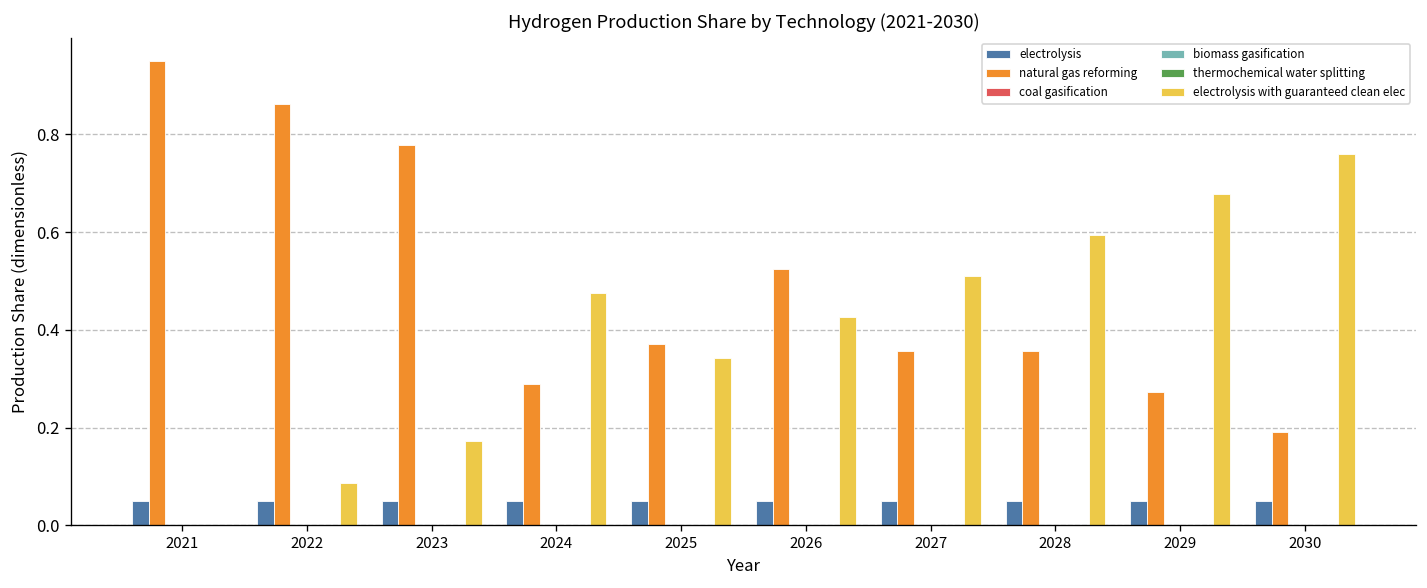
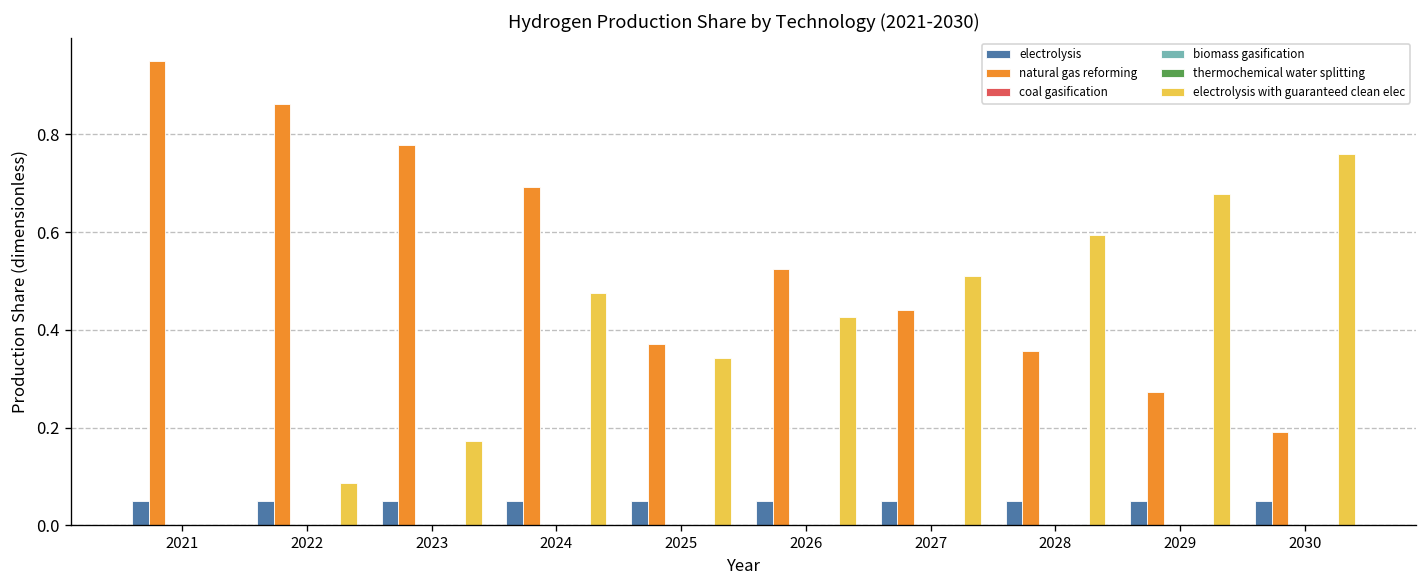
natural gas reforming, 2024: 0.29 -> 0.69
natural gas reforming, 2027: 0.36 -> 0.44
